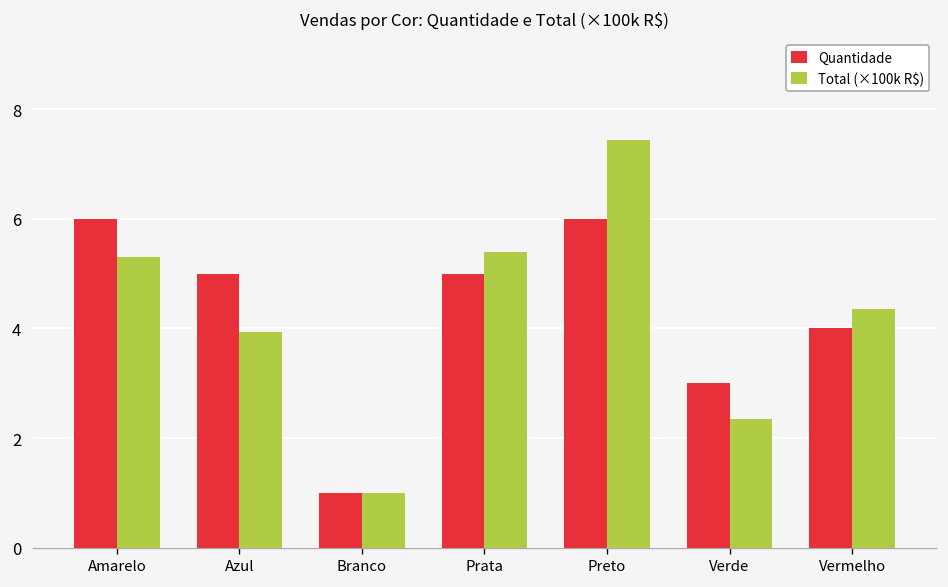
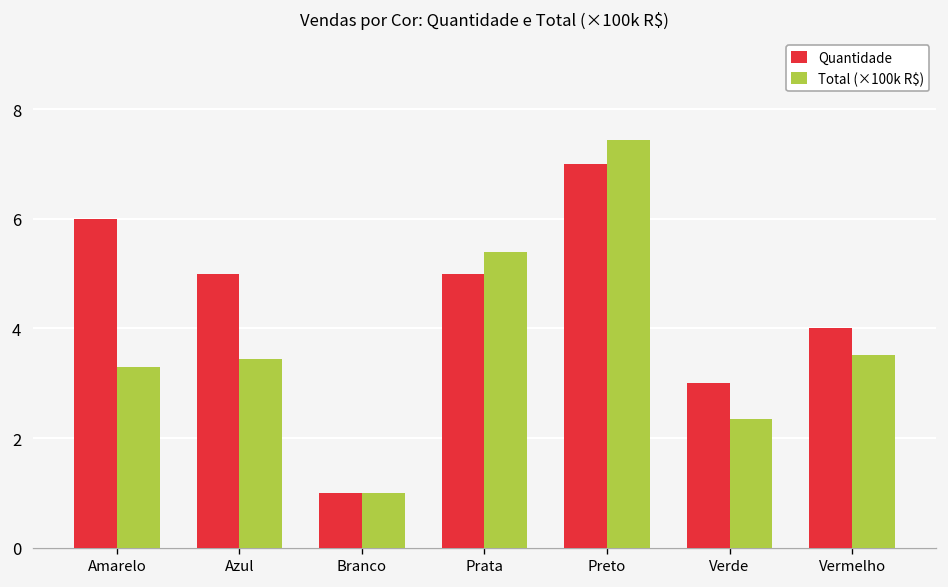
Total (×100k R$), Amarelo: 5.3 -> 3.3
Total (×100k R$), Azul: 3.9 -> 3.4
Quantidade, Preto: 6 -> 7
Total (×100k R$), Vermelho: 4.4 -> 3.5
